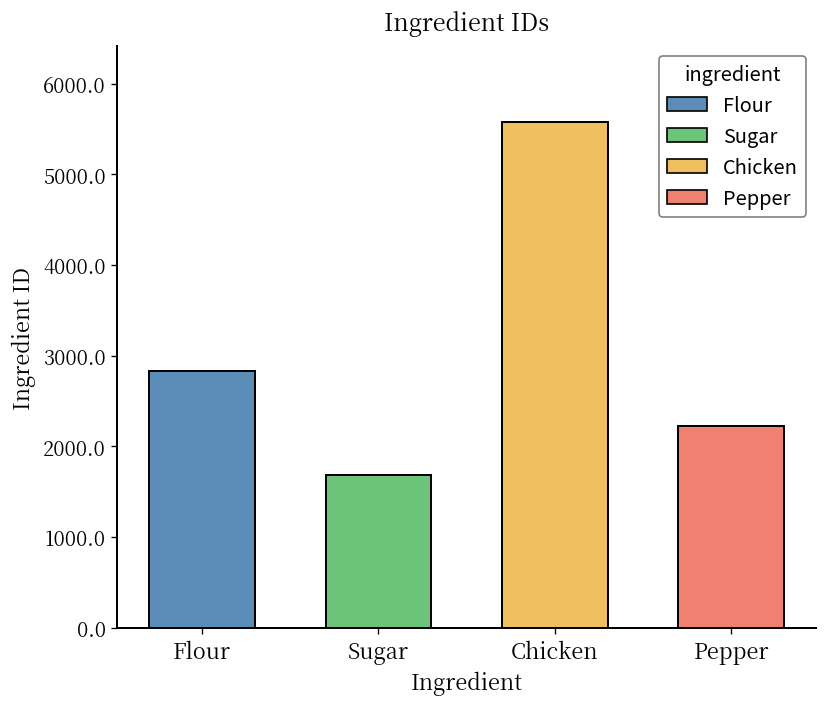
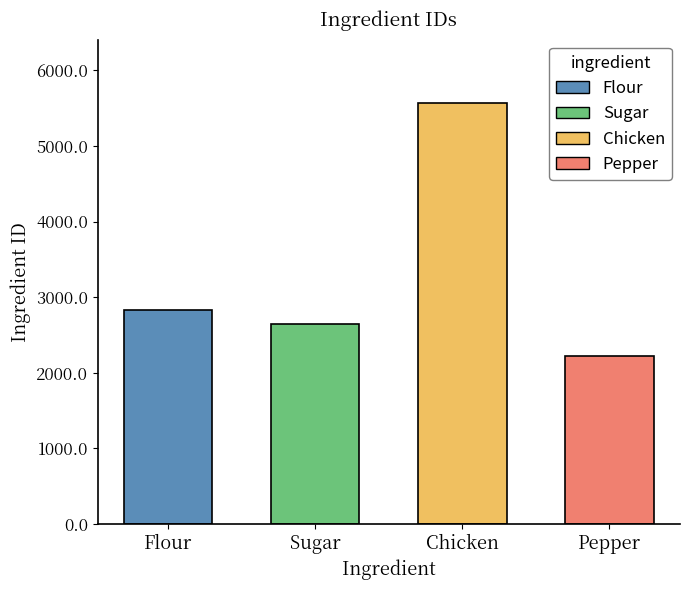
Sugar: 1700 -> 2600
